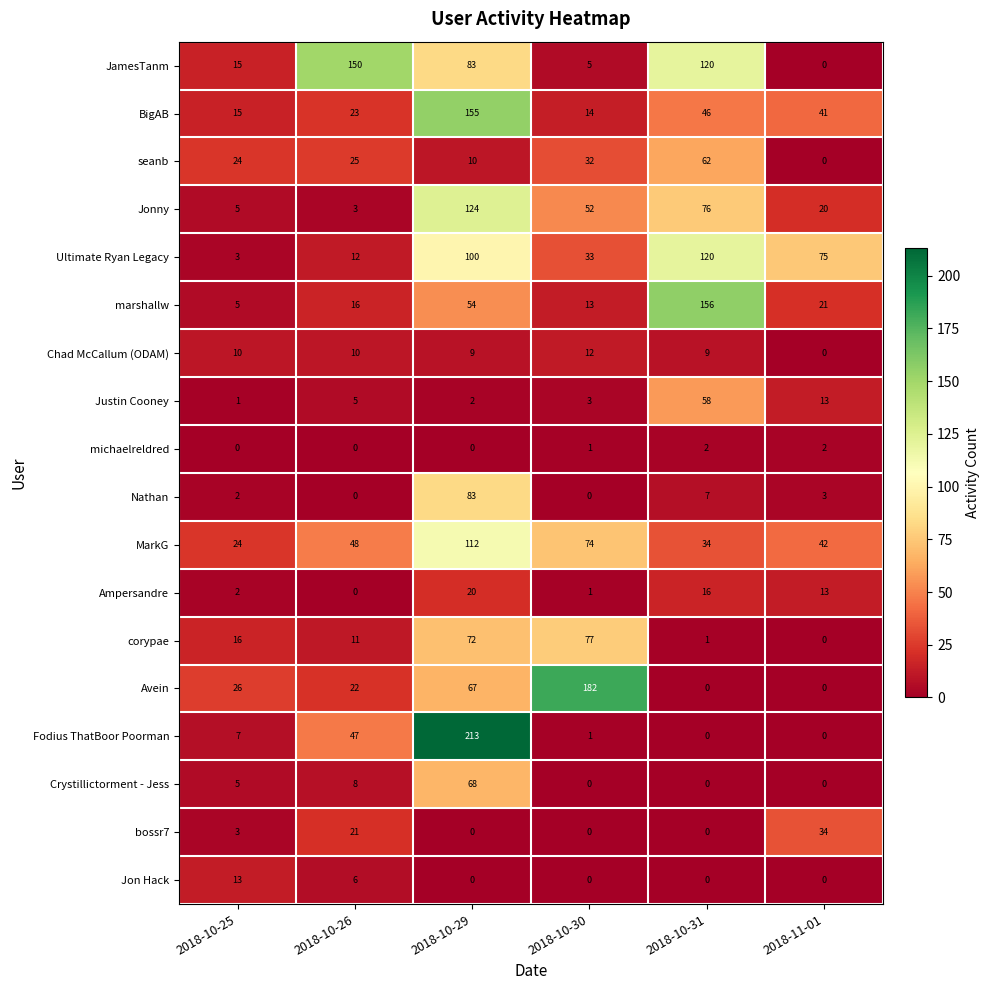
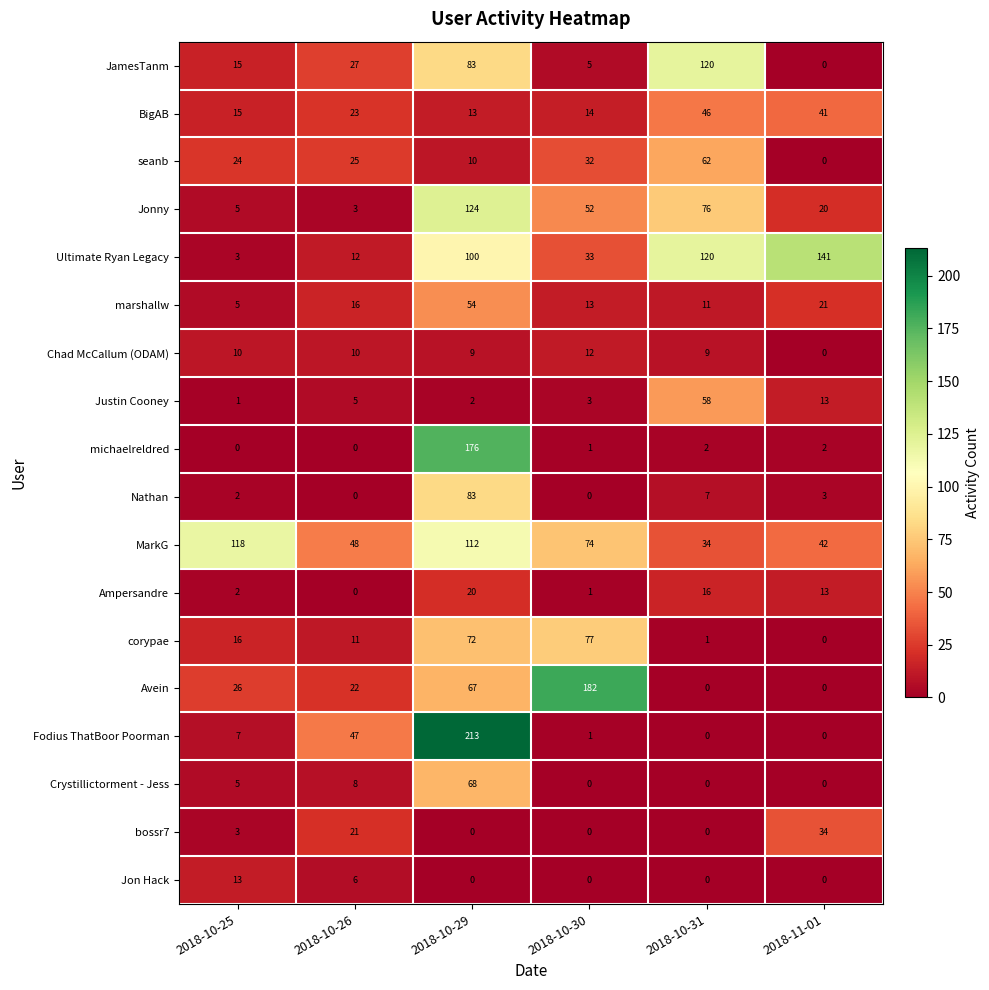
JamesTanm, 2018-10-26: 150 -> 27
BigAB, 2018-10-29: 155 -> 13
Ultimate Ryan Legacy, 2018-11-01: 75 -> 141
marshallw, 2018-10-31: 156 -> 11
michaelreldred, 2018-10-29: 0 -> 176
MarkG, 2018-10-25: 24 -> 118
